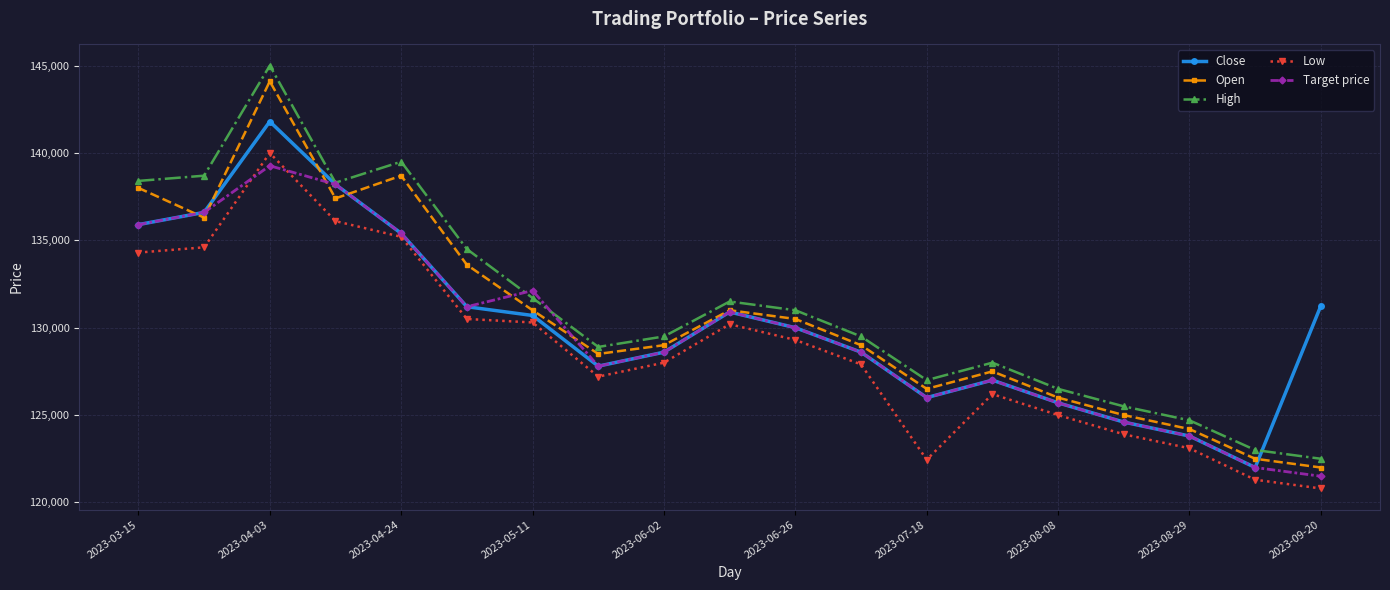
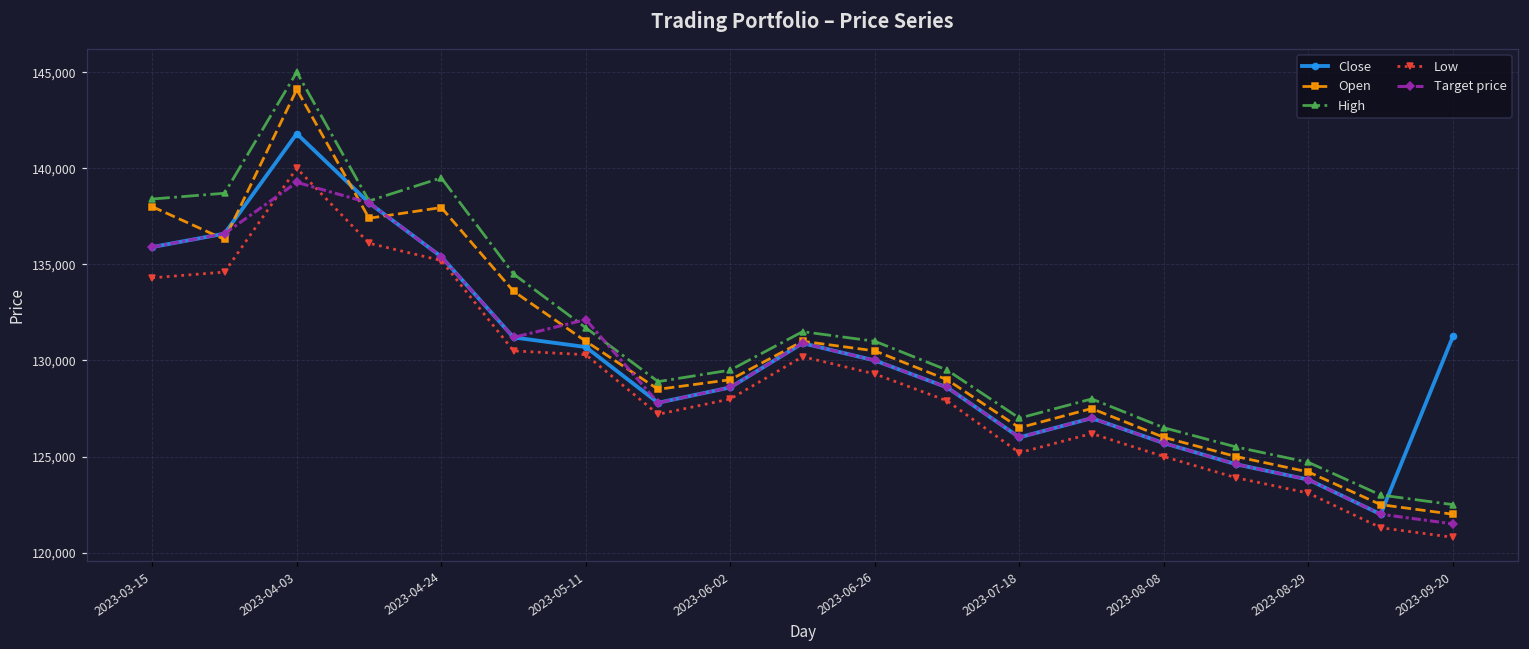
Open, 2023-04-24: 138,700 -> 138,000
Low, 2023-07-18: 122,400 -> 125,200
